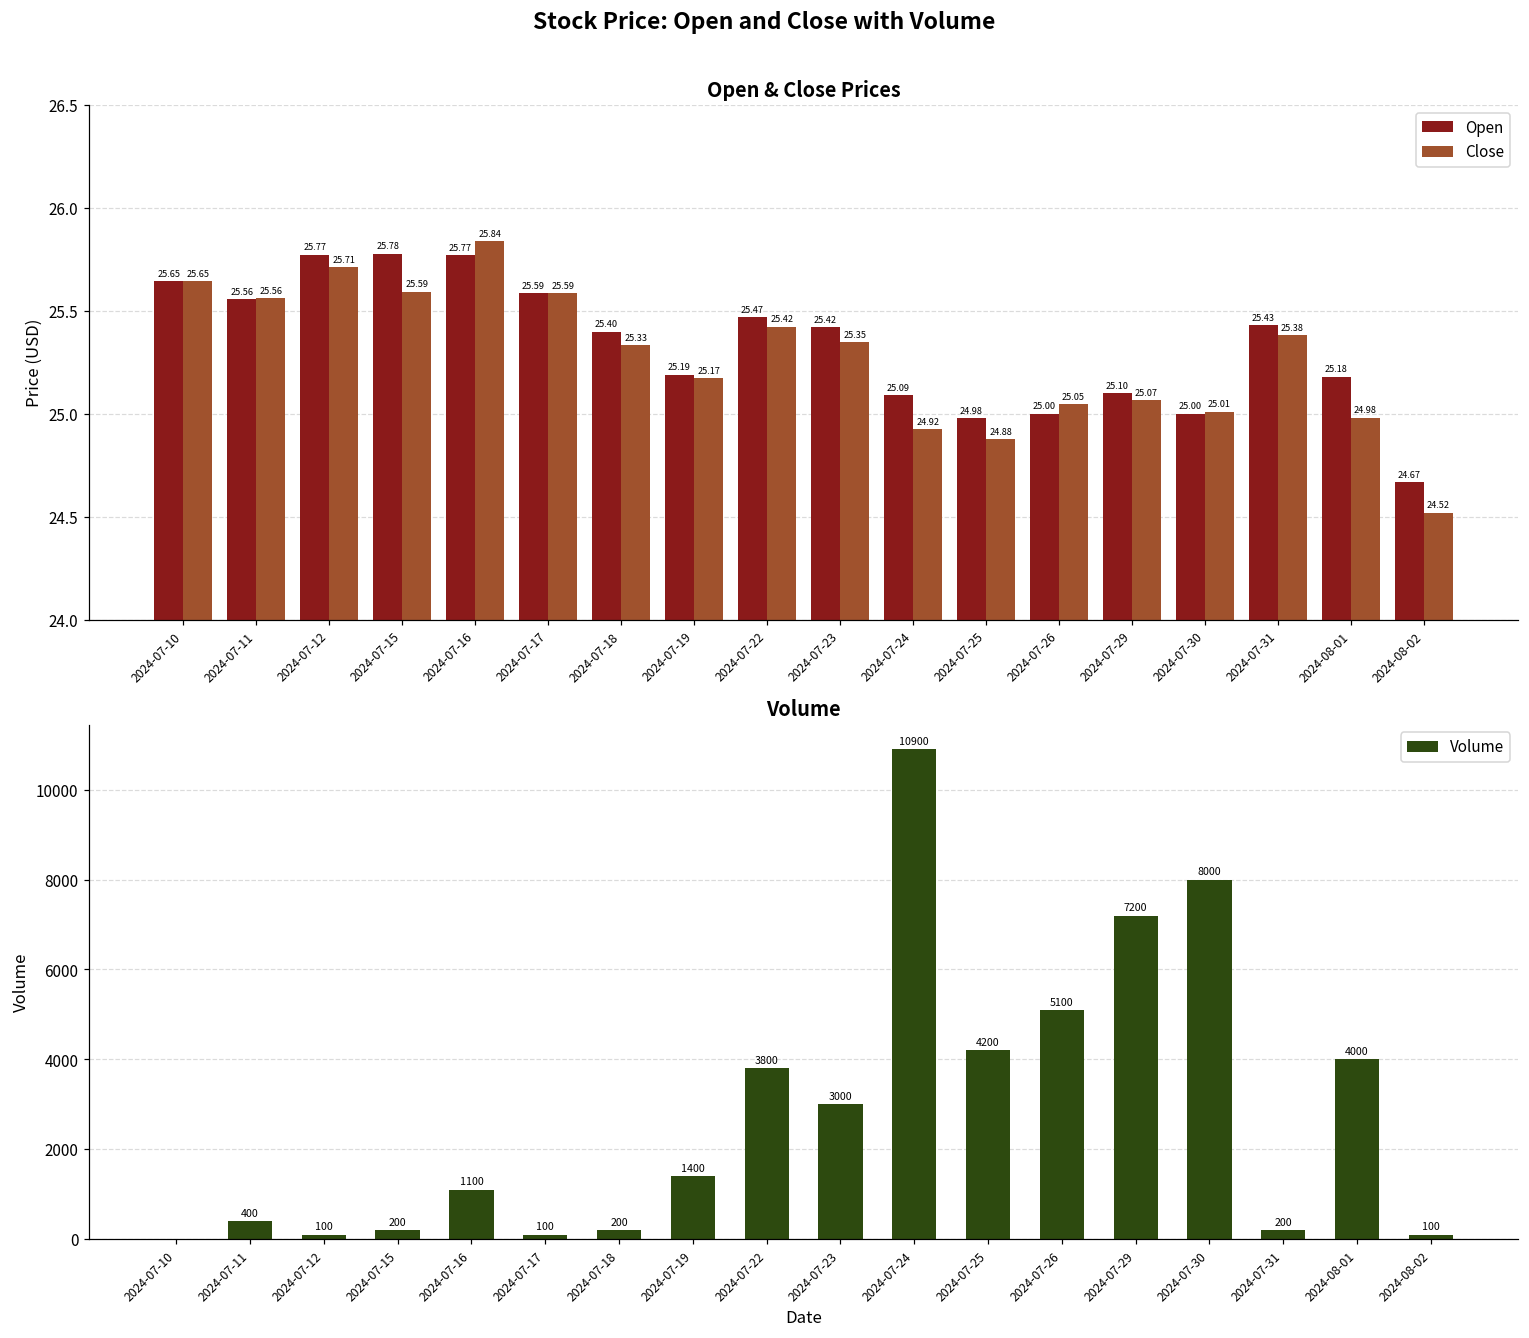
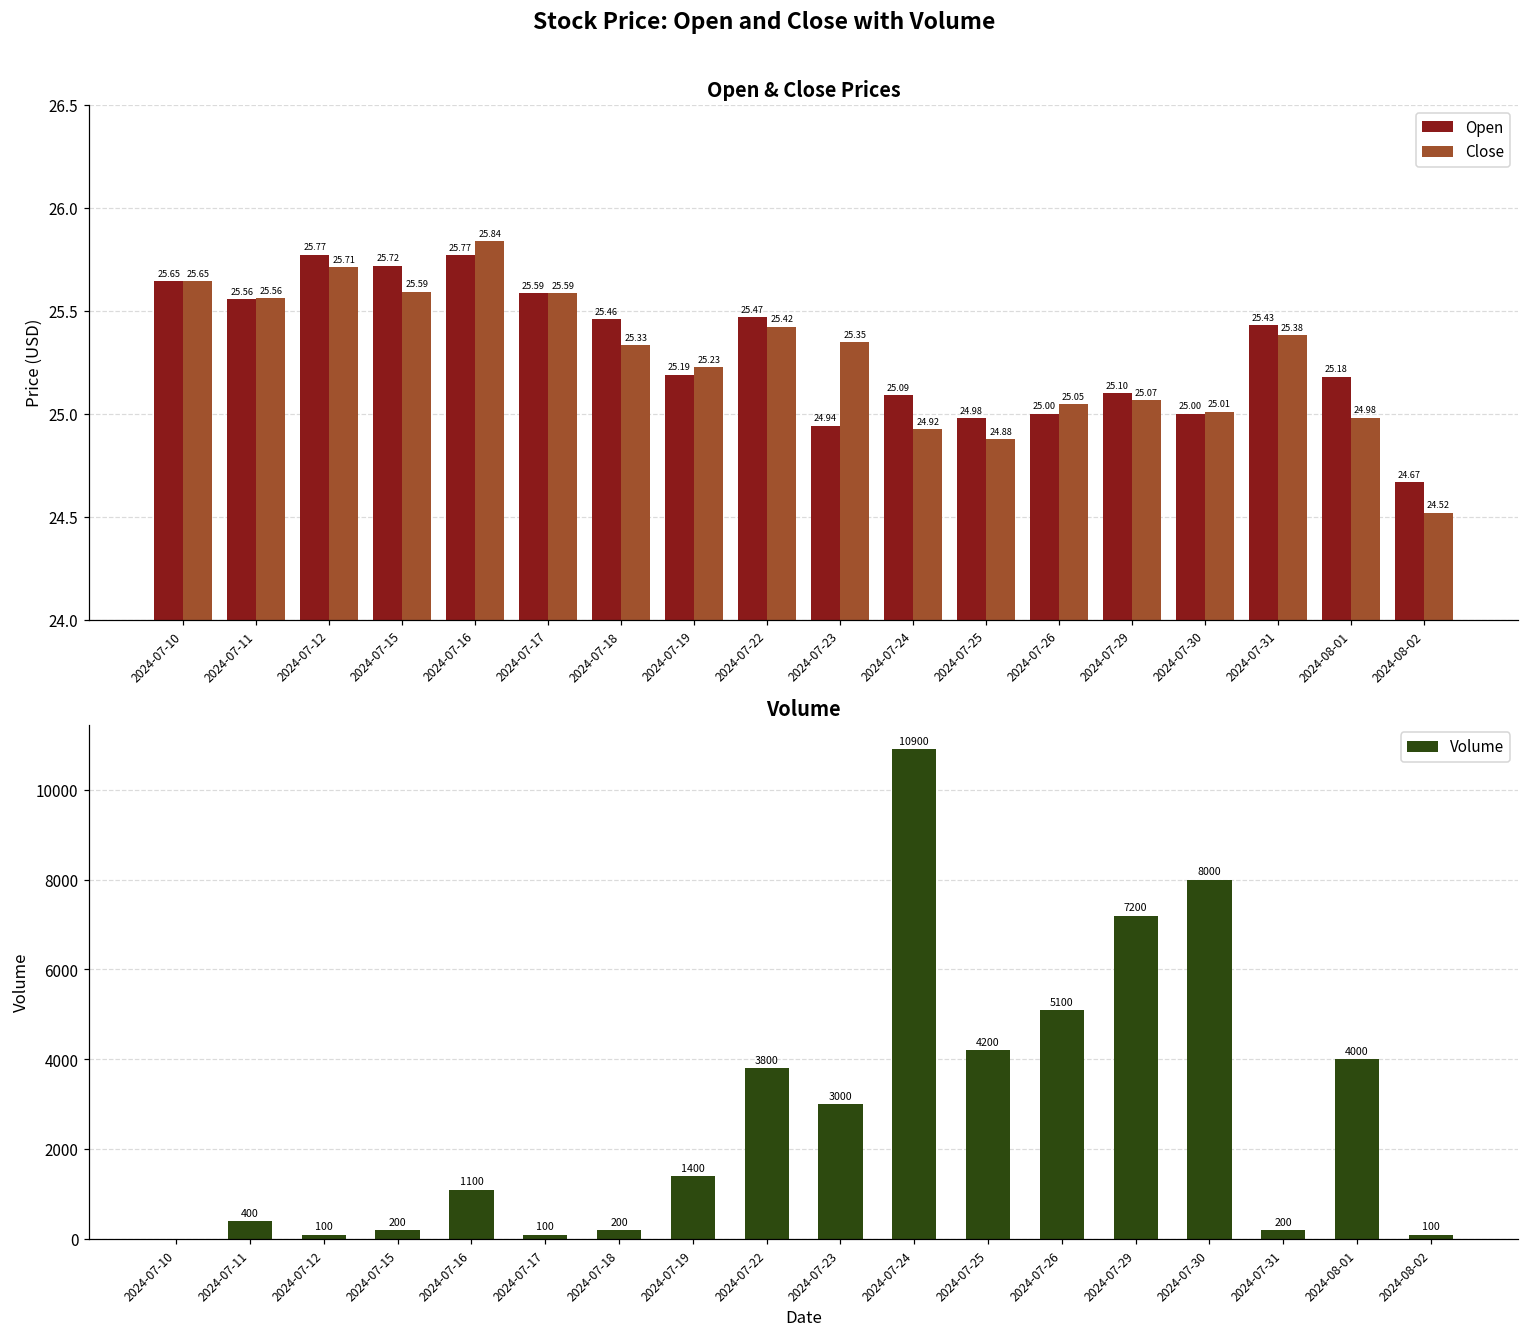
Open & Close Prices, Open, 2024-07-15: 25.78 -> 25.72
Open & Close Prices, Open, 2024-07-18: 25.40 -> 25.46
Open & Close Prices, Close, 2024-07-19: 25.17 -> 25.23
Open & Close Prices, Open, 2024-07-23: 25.42 -> 24.94
